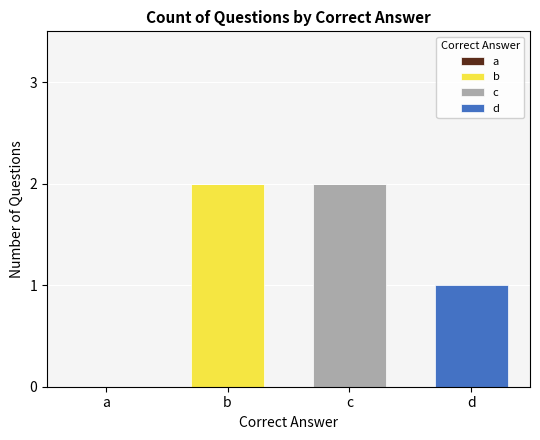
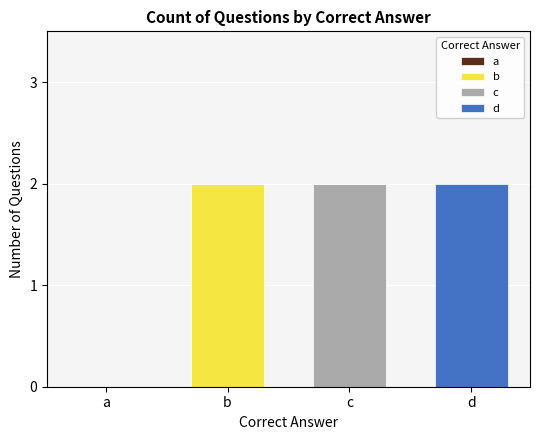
d, d: 1 -> 2
